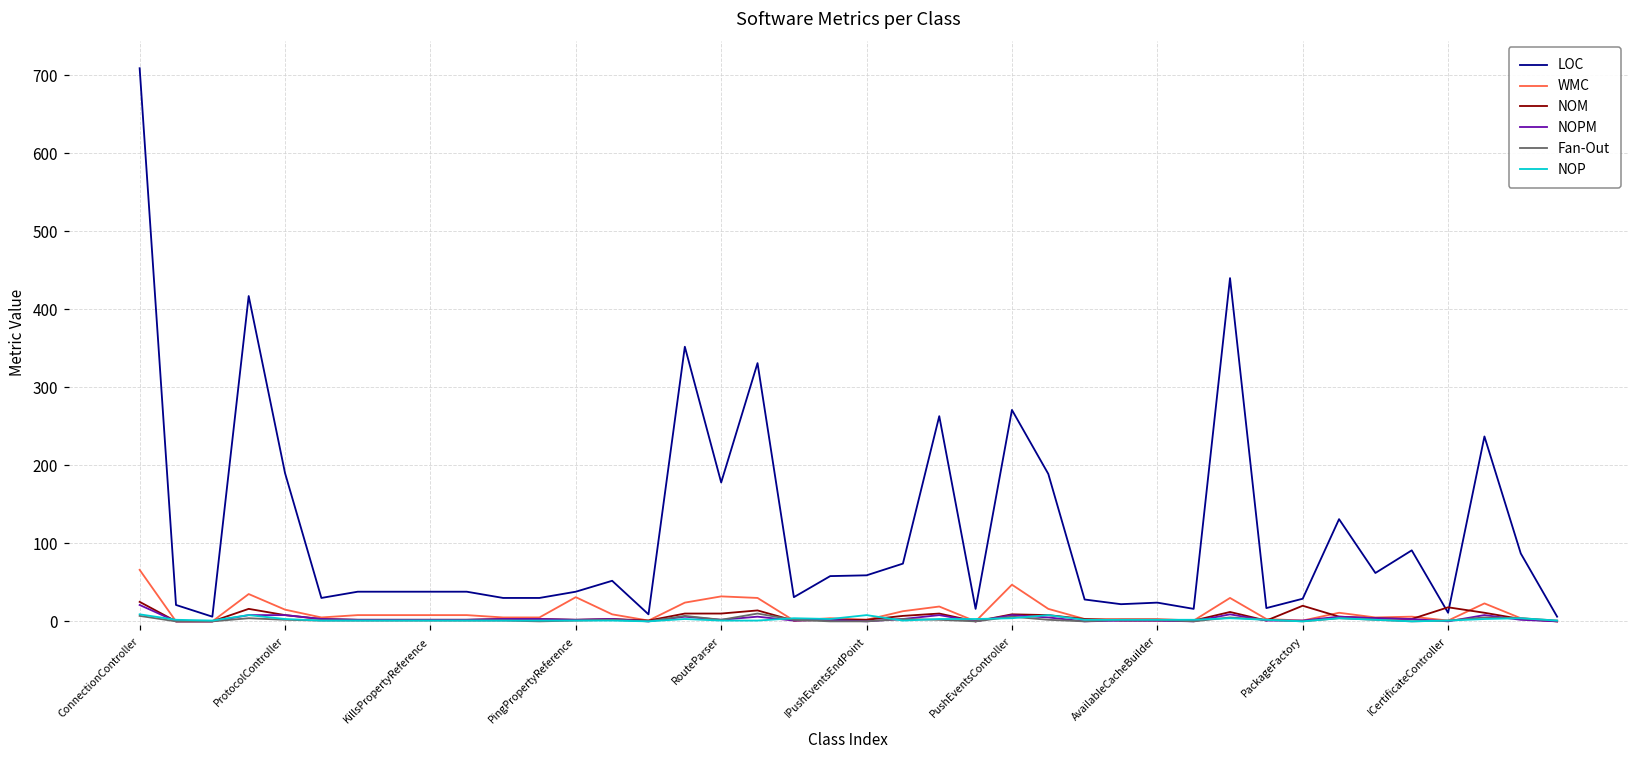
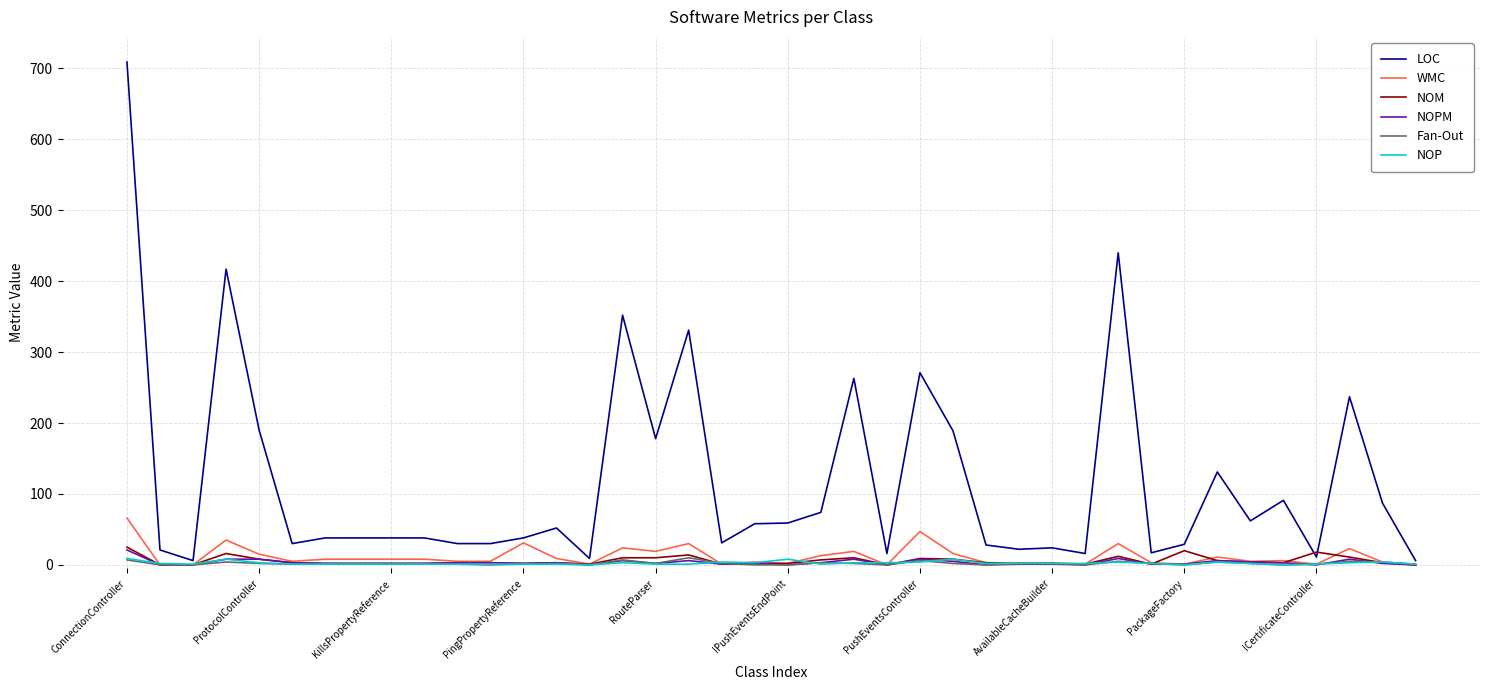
WMC, RouteParser: 30 -> 20
